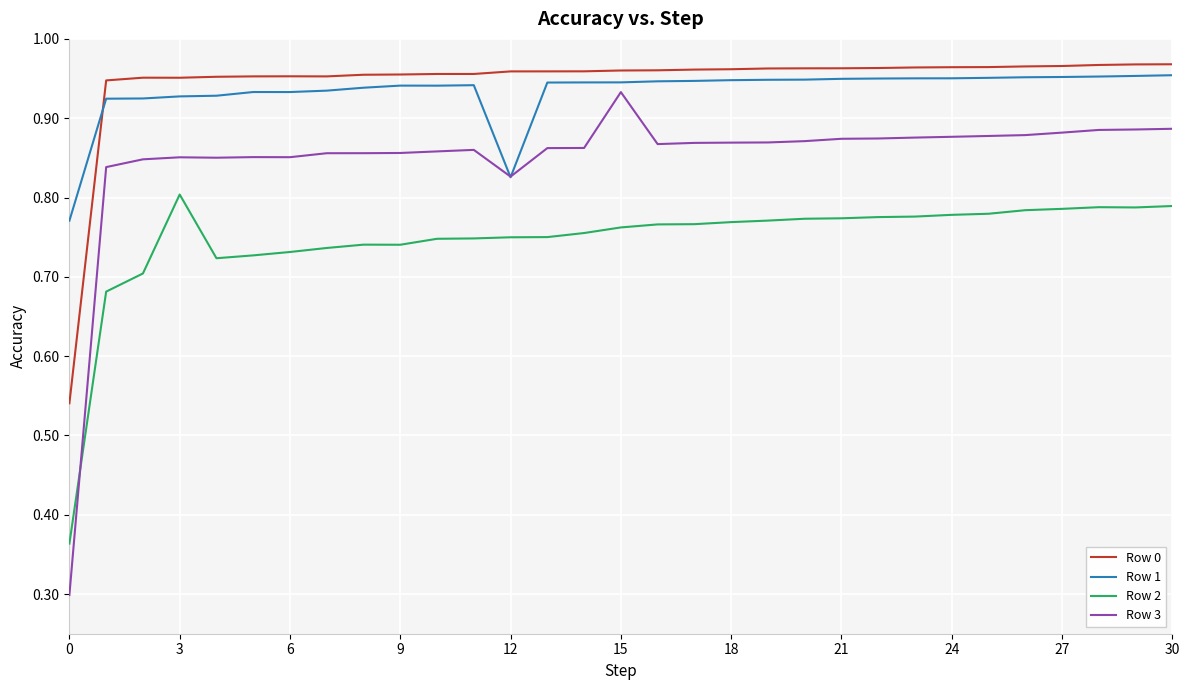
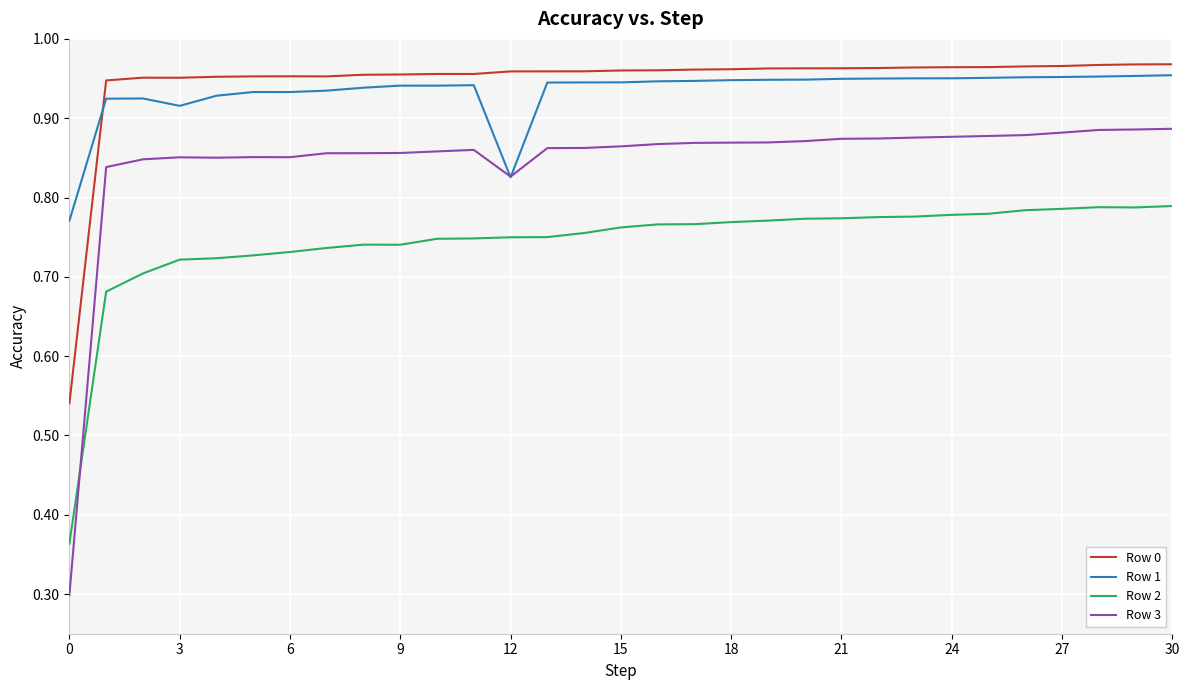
Row 1, 3: 0.93 -> 0.92
Row 2, 3: 0.80 -> 0.72
Row 3, 15: 0.93 -> 0.86
